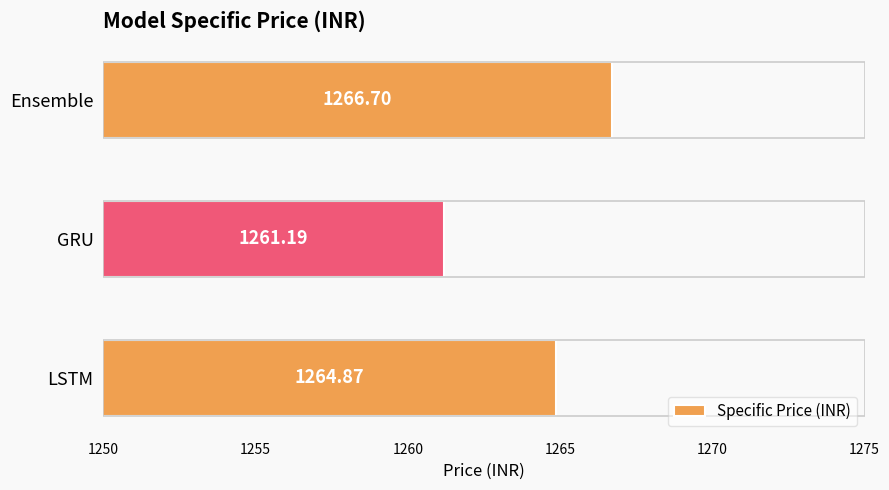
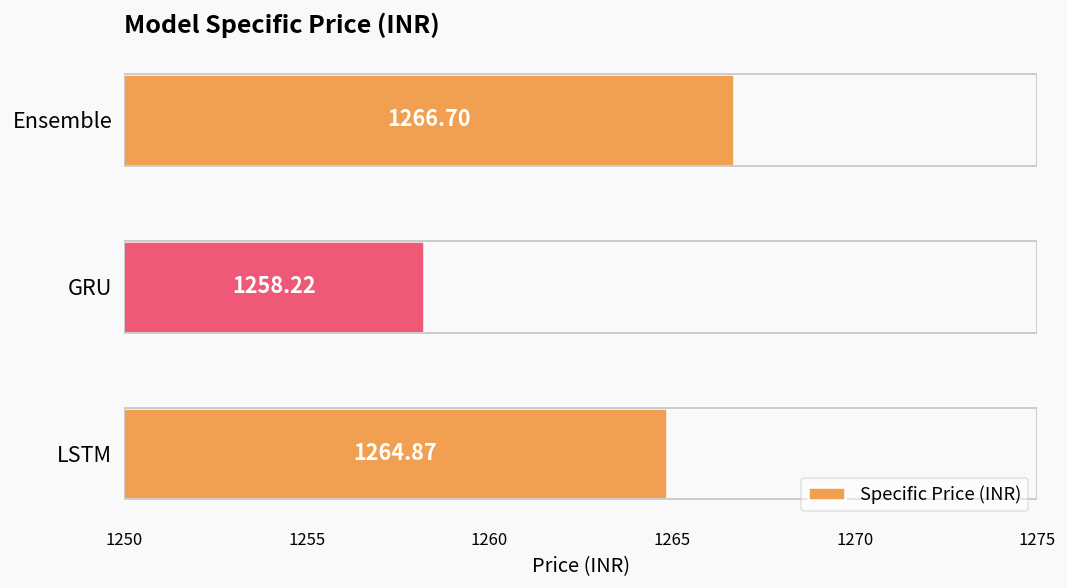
GRU: 1261.19 -> 1258.22
